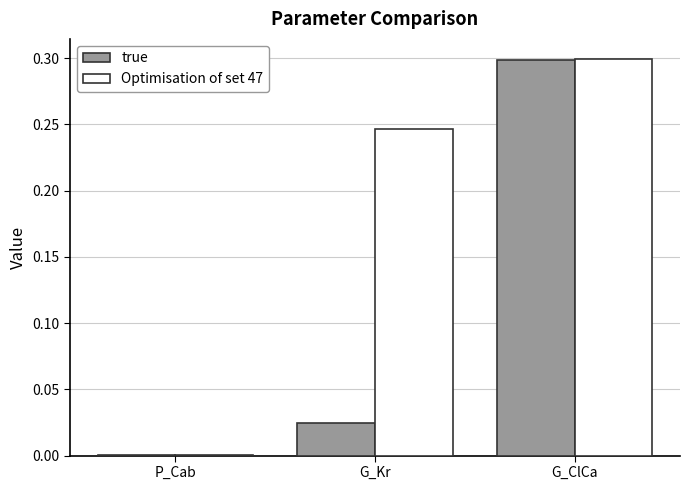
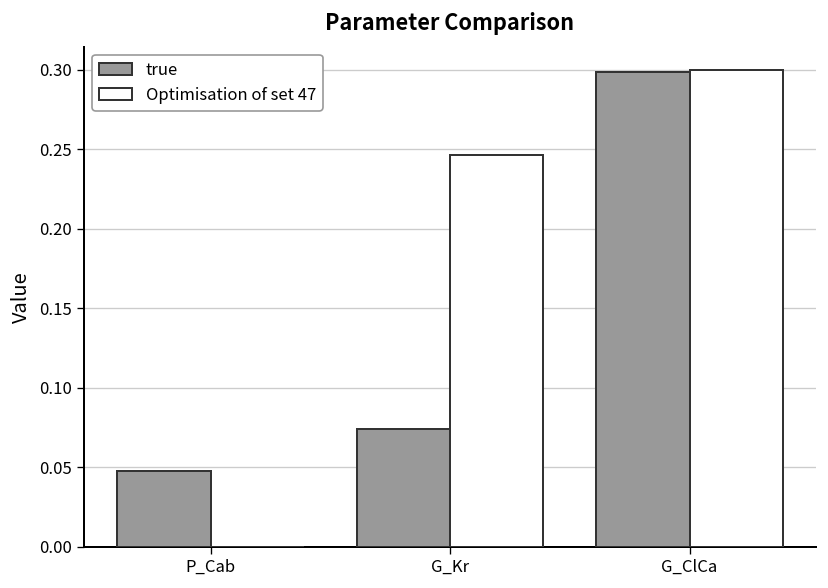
true, P_Cab: 0.000 -> 0.048
true, G_Kr: 0.024 -> 0.074
